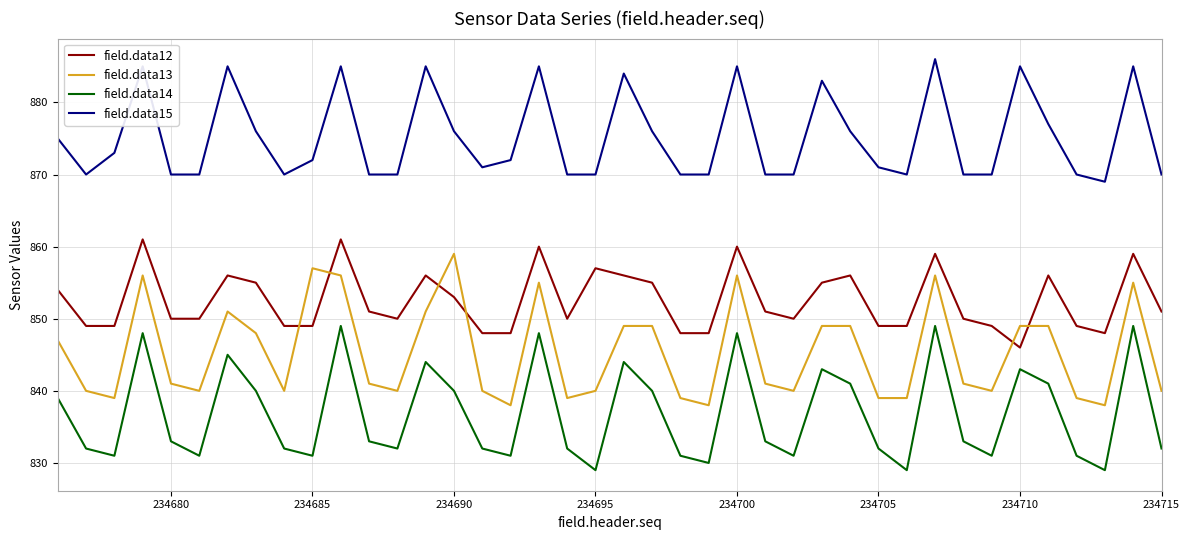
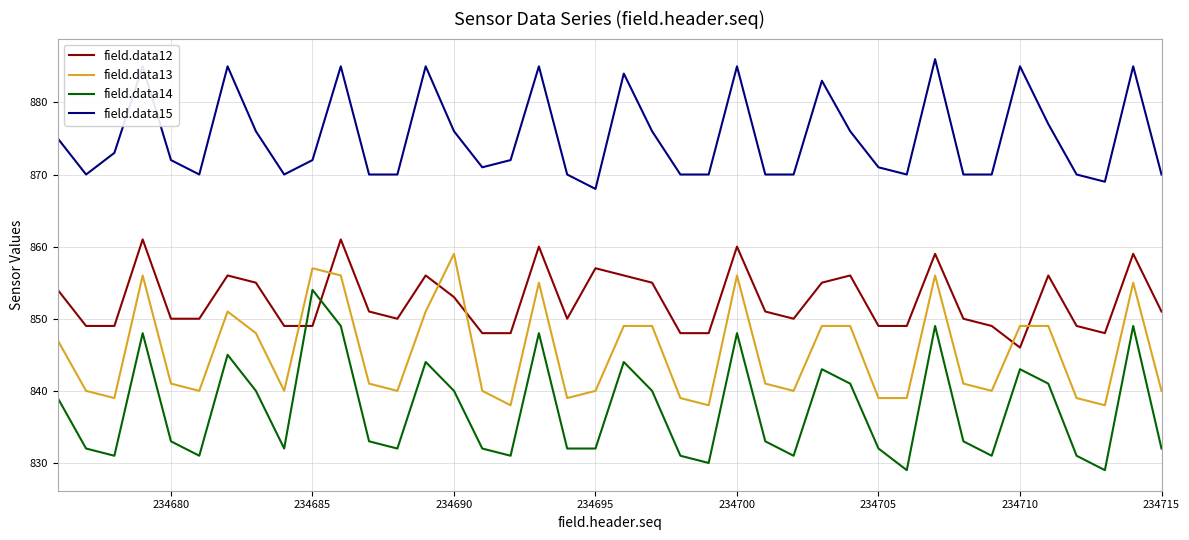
field.data15, 234680: 870 -> 872
field.data14, 234685: 831 -> 854
field.data14, 234695: 829 -> 832
field.data15, 234695: 870 -> 868
